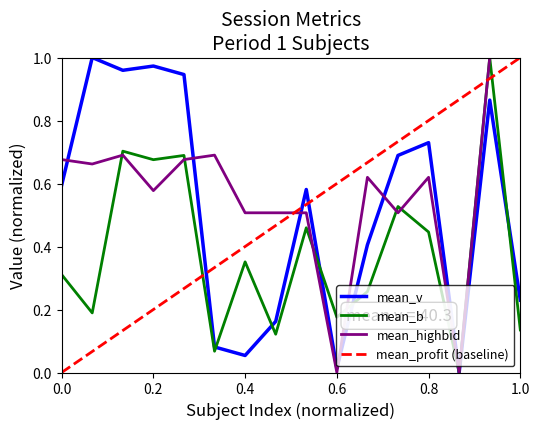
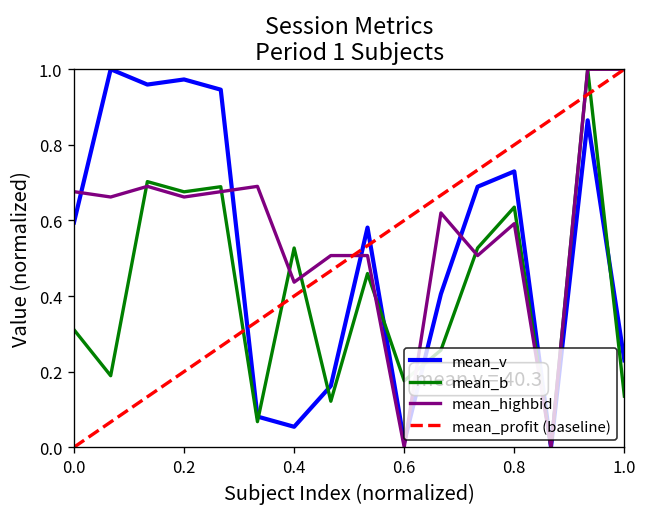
mean_highbid, 0.2: 0.58 -> 0.66
mean_b, 0.4: 0.35 -> 0.53
mean_highbid, 0.4: 0.51 -> 0.44
mean_b, 0.8: 0.45 -> 0.64
mean_highbid, 0.8: 0.62 -> 0.59
